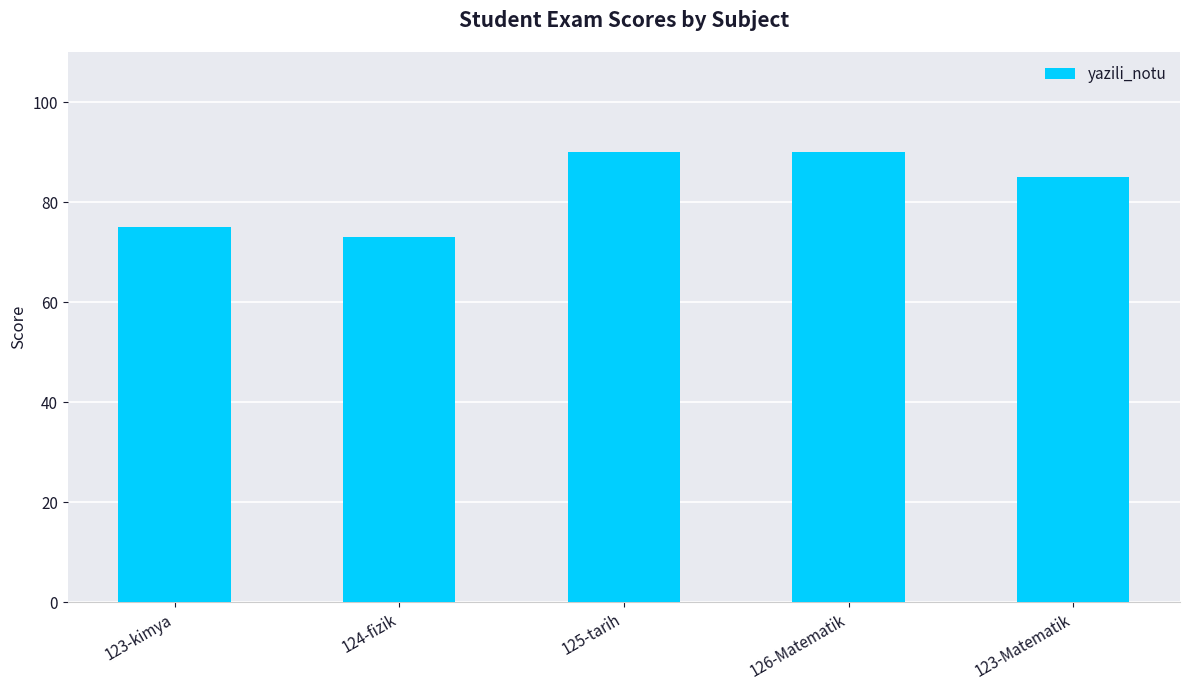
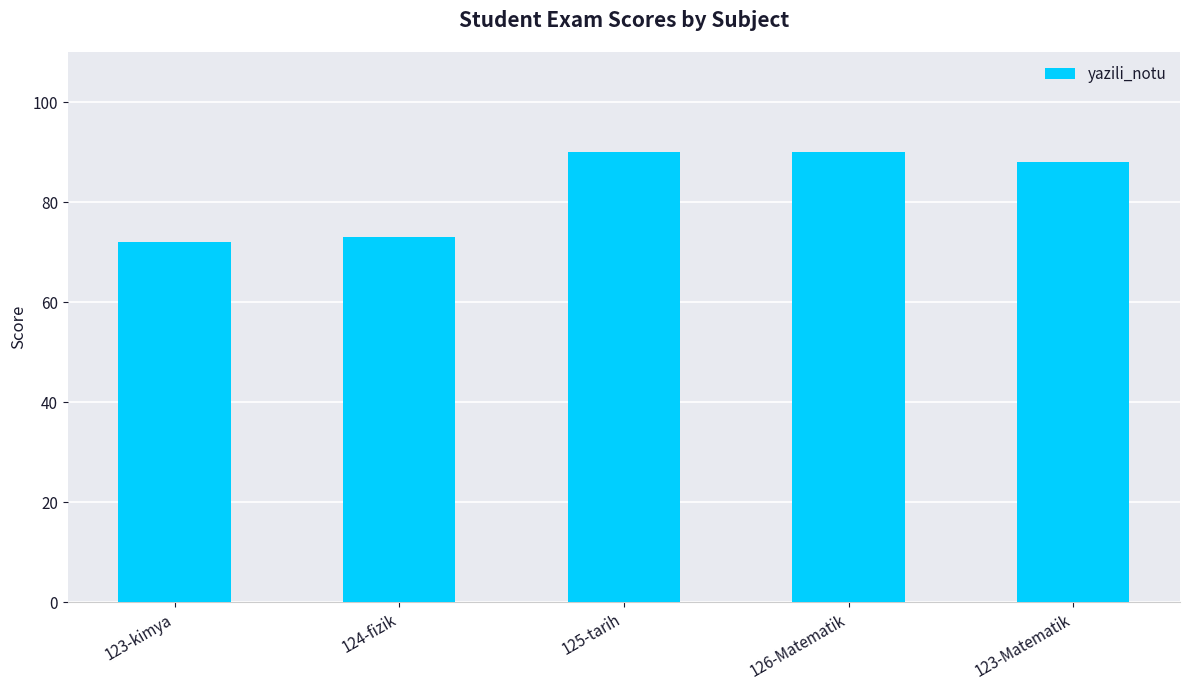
123-kimya: 75 -> 72
123-Matematik: 85 -> 88
